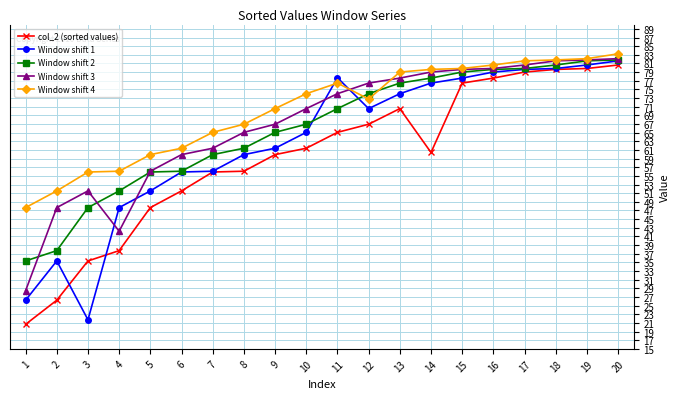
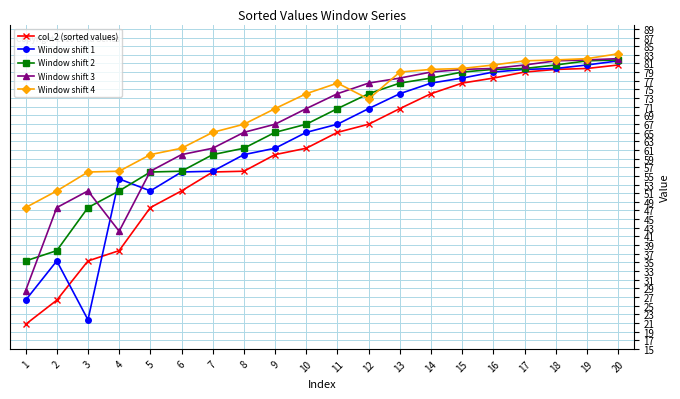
Window shift 1, 4: 48 -> 54
Window shift 1, 11: 78 -> 67
col_2 (sorted values), 14: 60 -> 74
